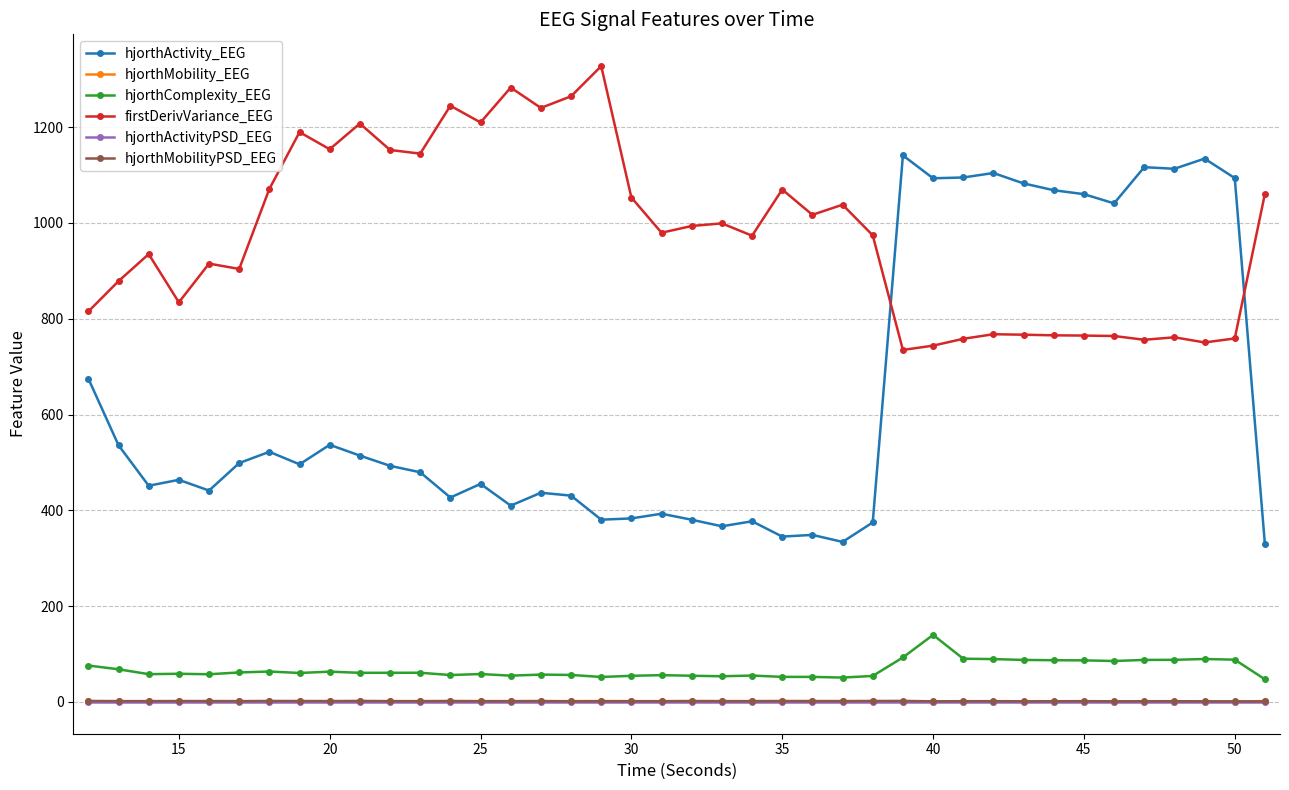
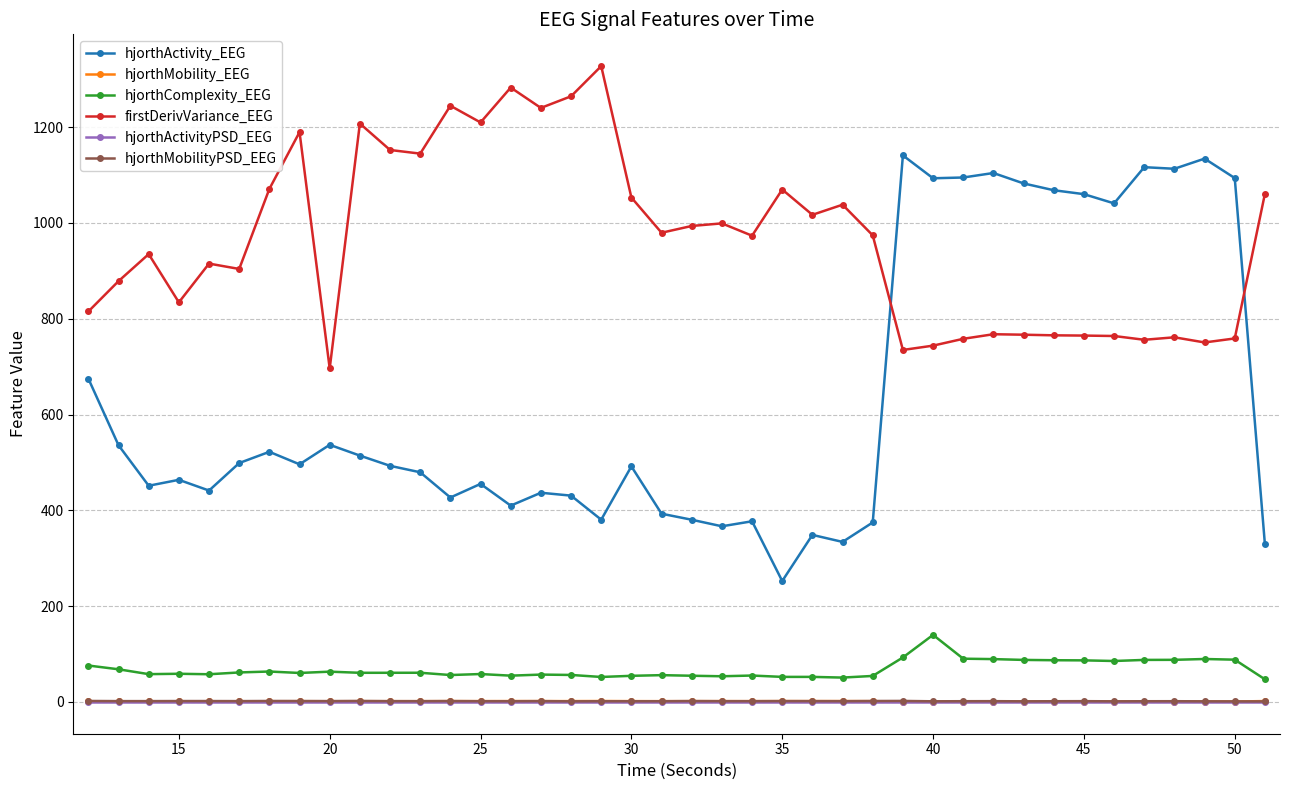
firstDerivVariance_EEG, 20: 1150 -> 700
hjorthActivity_EEG, 30: 380 -> 490
hjorthActivity_EEG, 35: 350 -> 250
